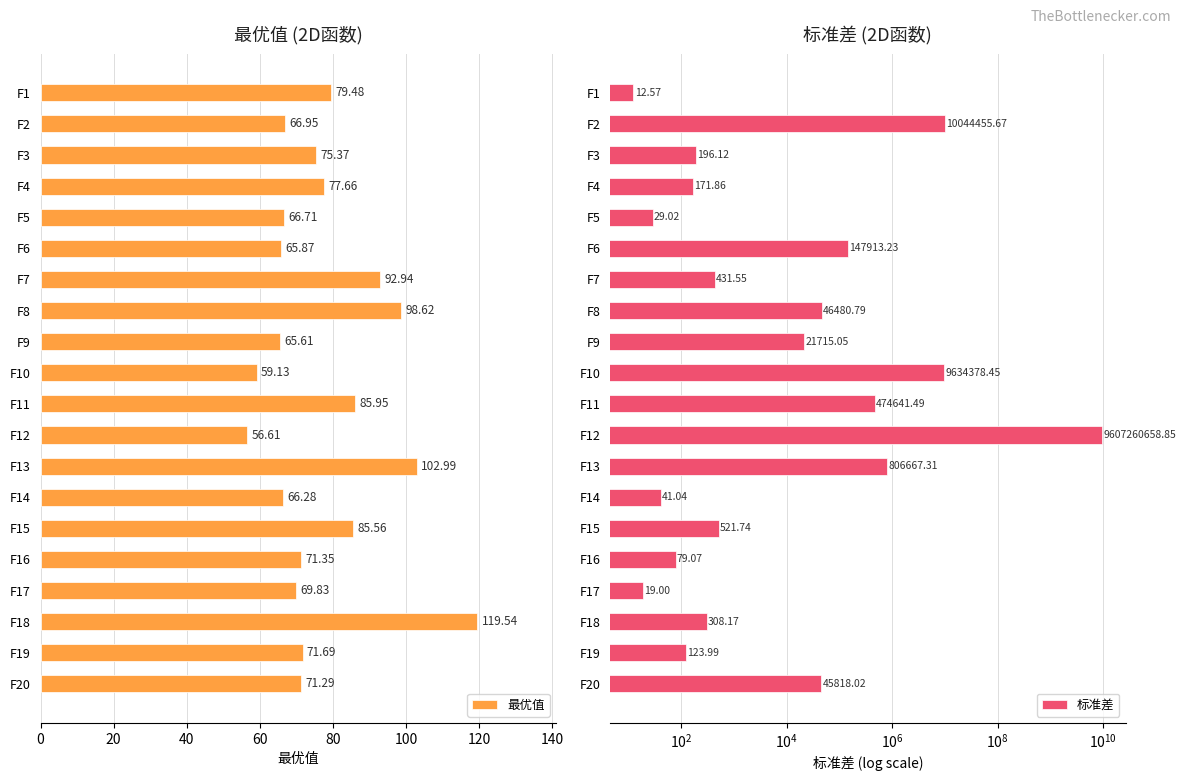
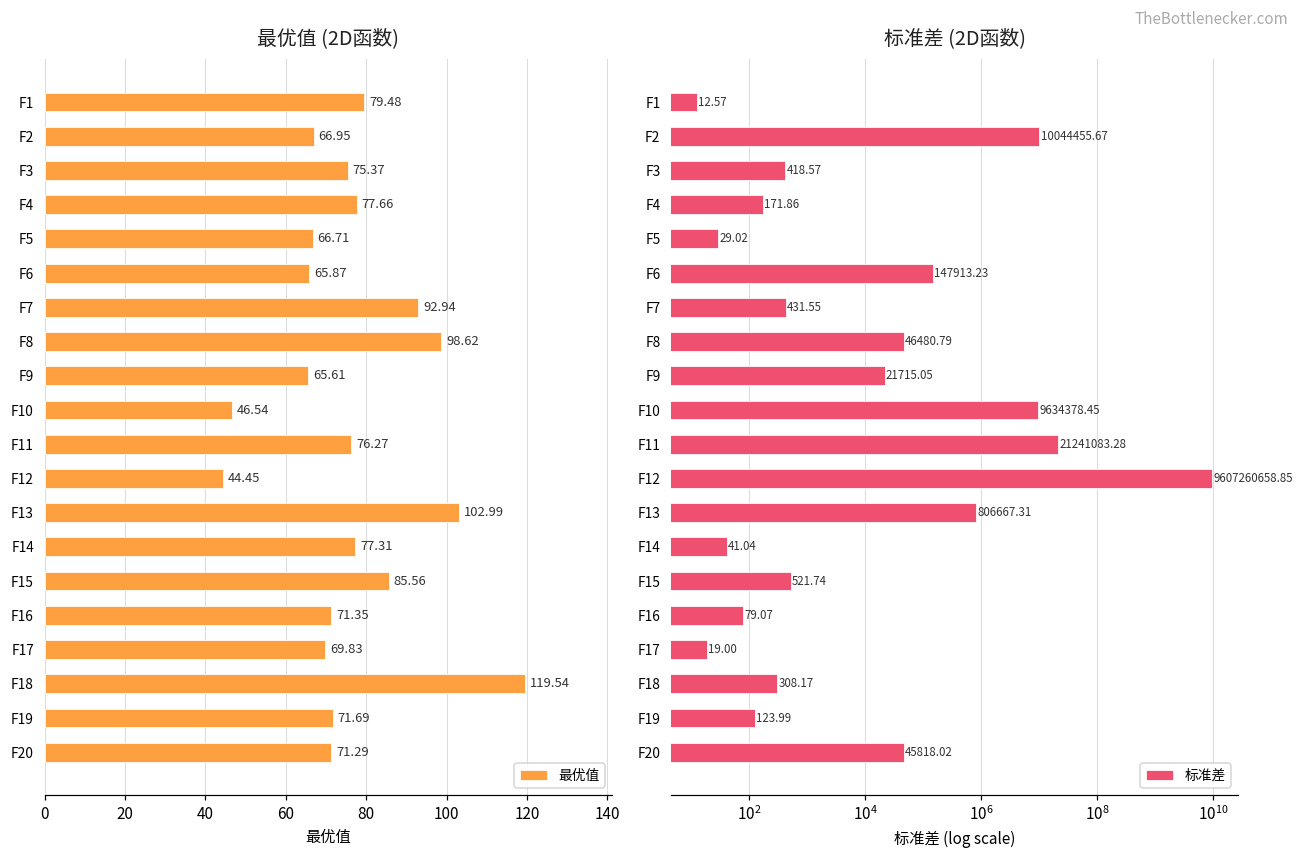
最优值 (2D函数), F10: 59.13 -> 46.54
最优值 (2D函数), F11: 85.95 -> 76.27
最优值 (2D函数), F12: 56.61 -> 44.45
最优值 (2D函数), F14: 66.28 -> 77.31
标准差 (2D函数), F3: 196.12 -> 418.57
标准差 (2D函数), F11: 474641.49 -> 21241083.28
